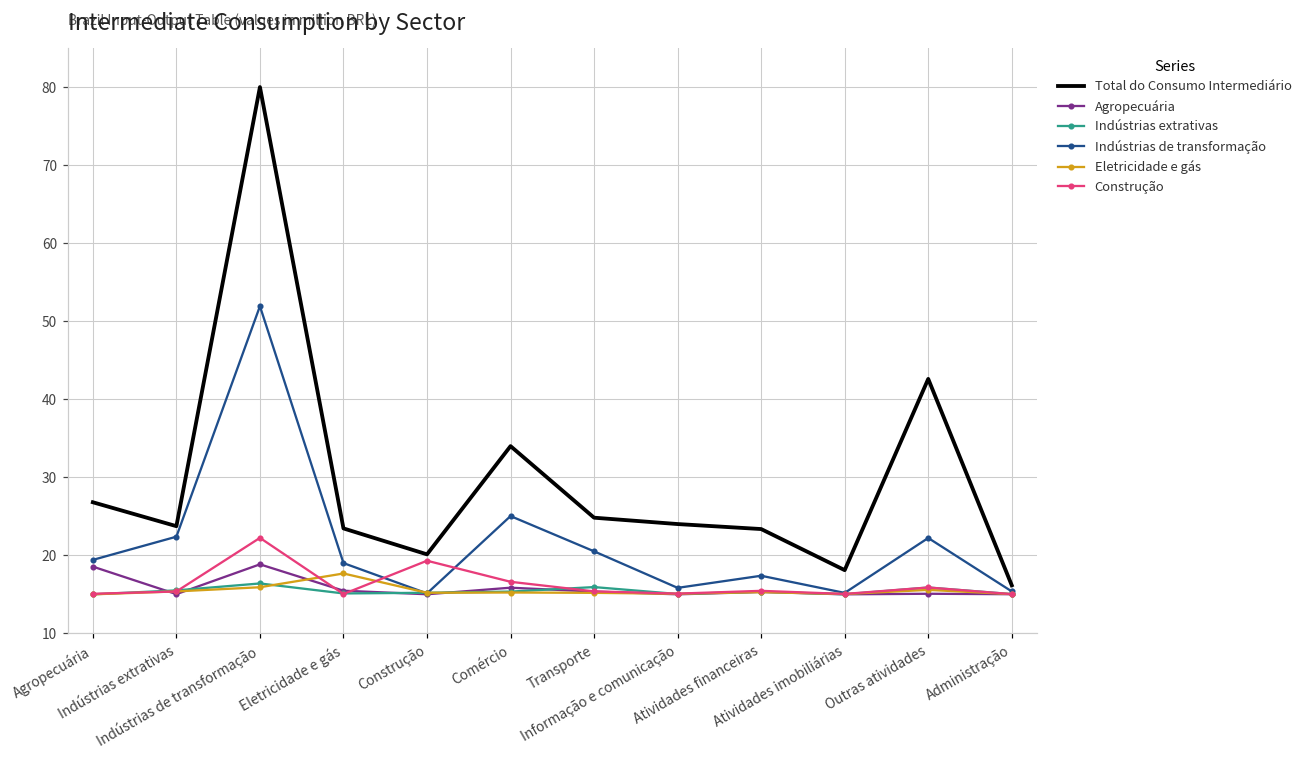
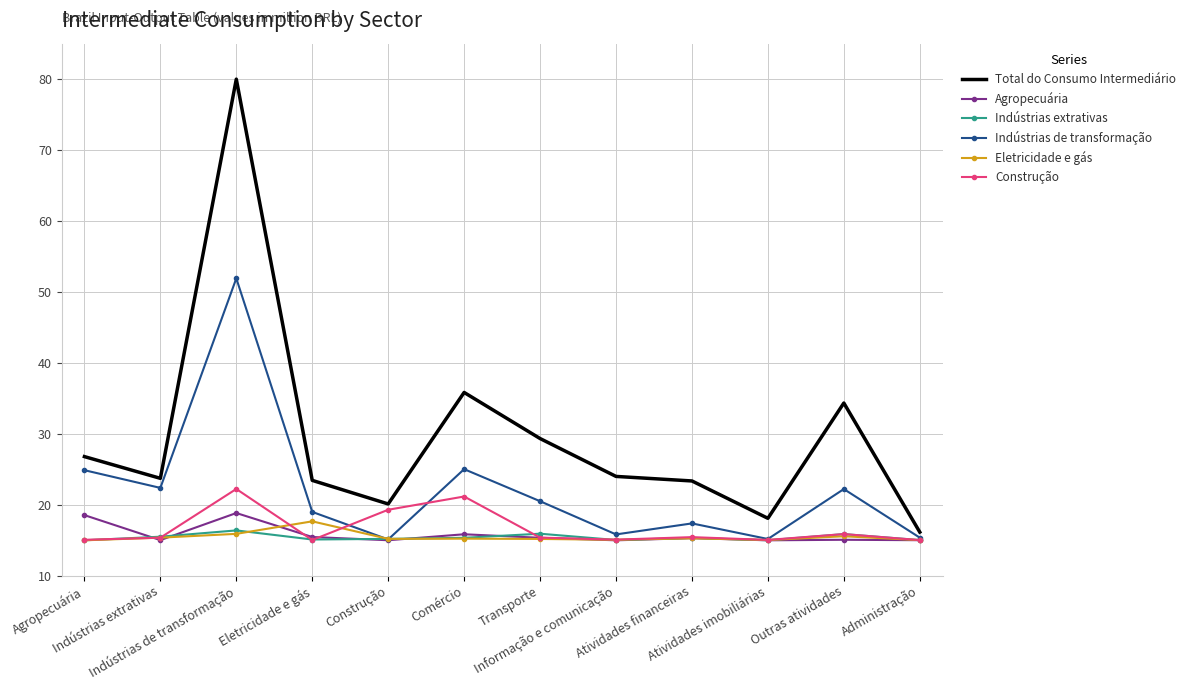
Indústrias de transformação, Agropecuária: 19 -> 25
Total do Consumo Intermediário, Comércio: 34 -> 36
Construção, Comércio: 17 -> 21
Total do Consumo Intermediário, Transporte: 25 -> 29
Total do Consumo Intermediário, Outras atividades: 43 -> 34
